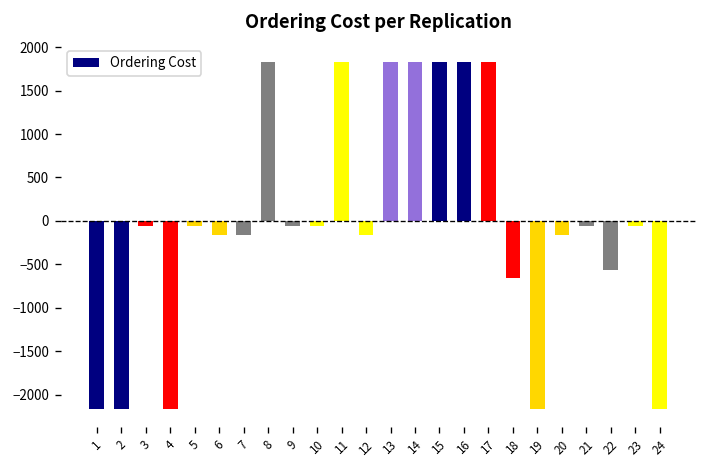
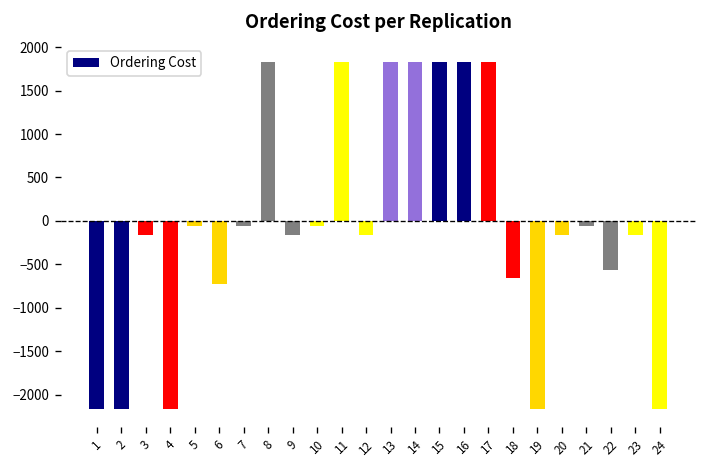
3: -100 -> -200
6: -200 -> -700
7: -200 -> -100
9: -100 -> -200
23: -100 -> -200
